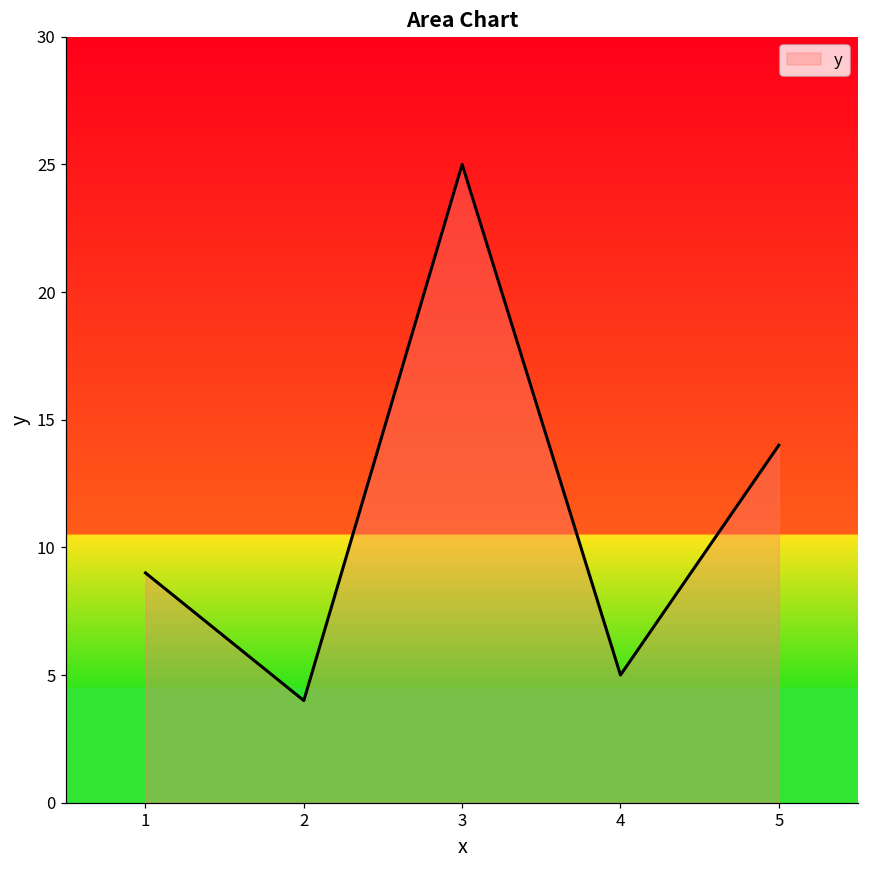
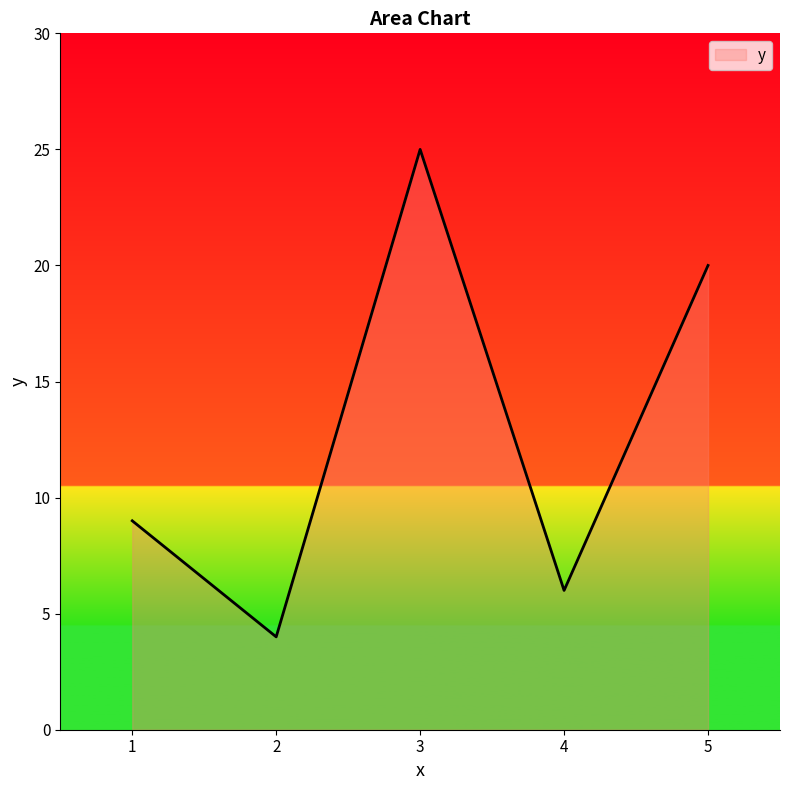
4: 5 -> 6
5: 14 -> 20
